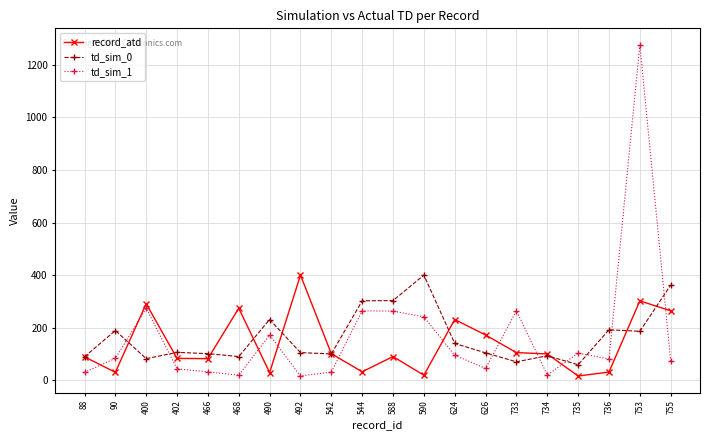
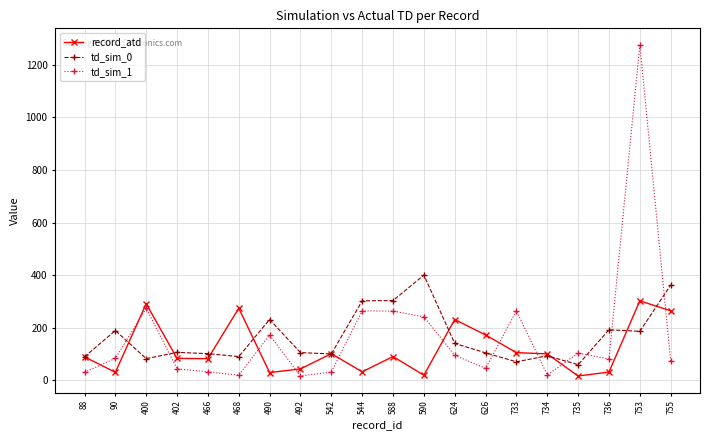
record_atd, 492: 400 -> 40
